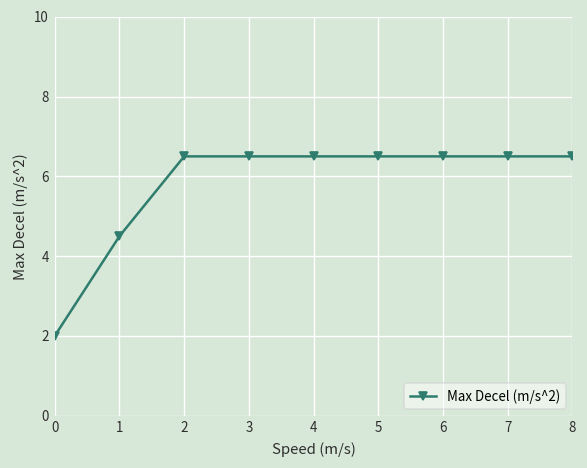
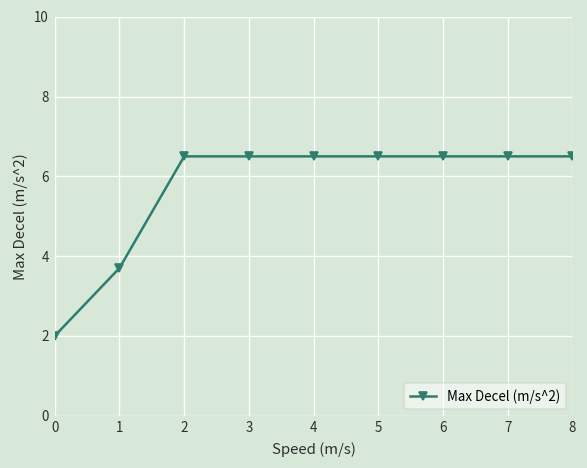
1: 4.5 -> 3.7
